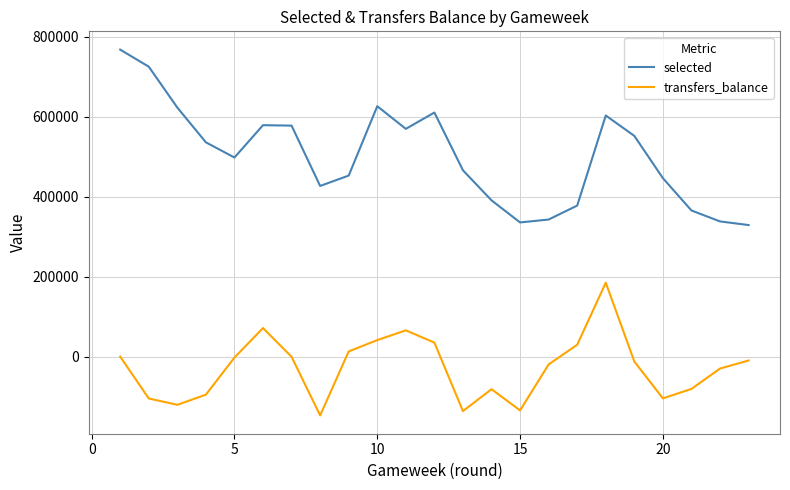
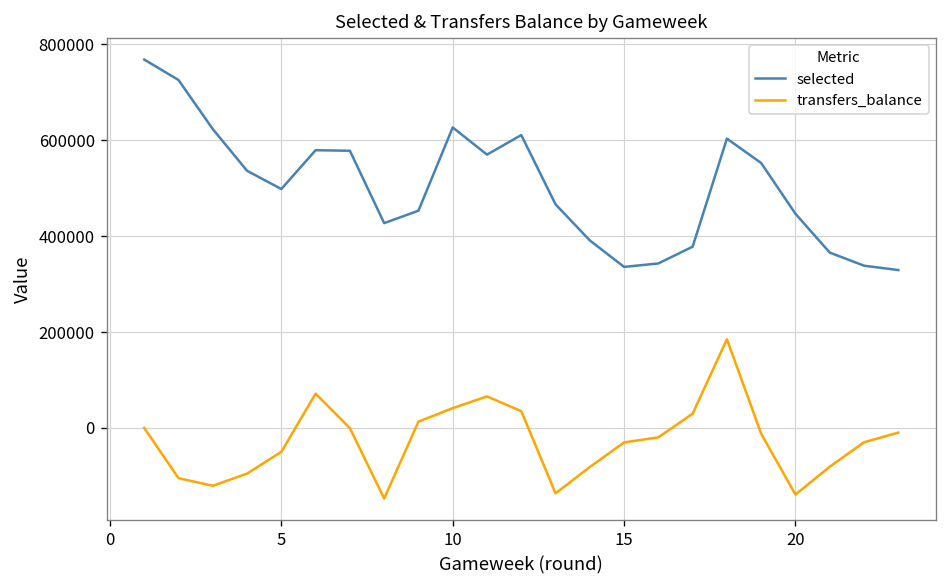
transfers_balance, 5: 0 -> -50000
transfers_balance, 15: -130000 -> -30000
transfers_balance, 20: -100000 -> -140000
